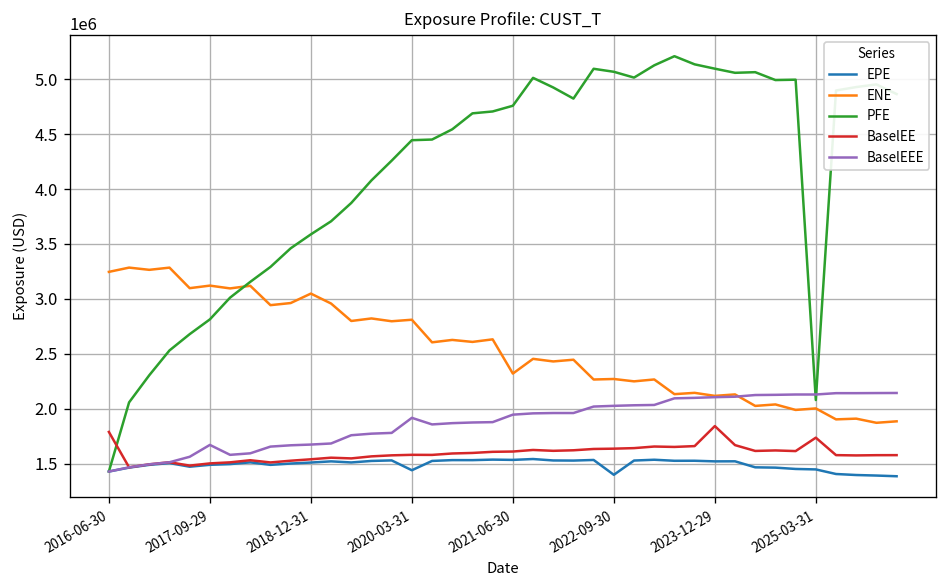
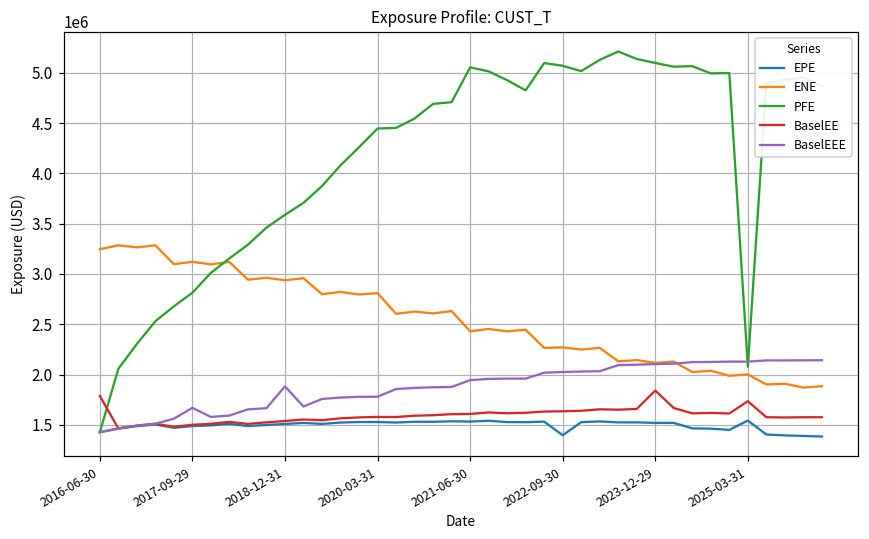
ENE, 2018-12-31: 3000000 -> 2900000
BaselEEE, 2018-12-31: 1700000 -> 1900000
EPE, 2020-03-31: 1400000 -> 1500000
BaselEEE, 2020-03-31: 1900000 -> 1800000
ENE, 2021-06-30: 2300000 -> 2400000
PFE, 2021-06-30: 4800000 -> 5100000
EPE, 2025-03-31: 1400000 -> 1500000
